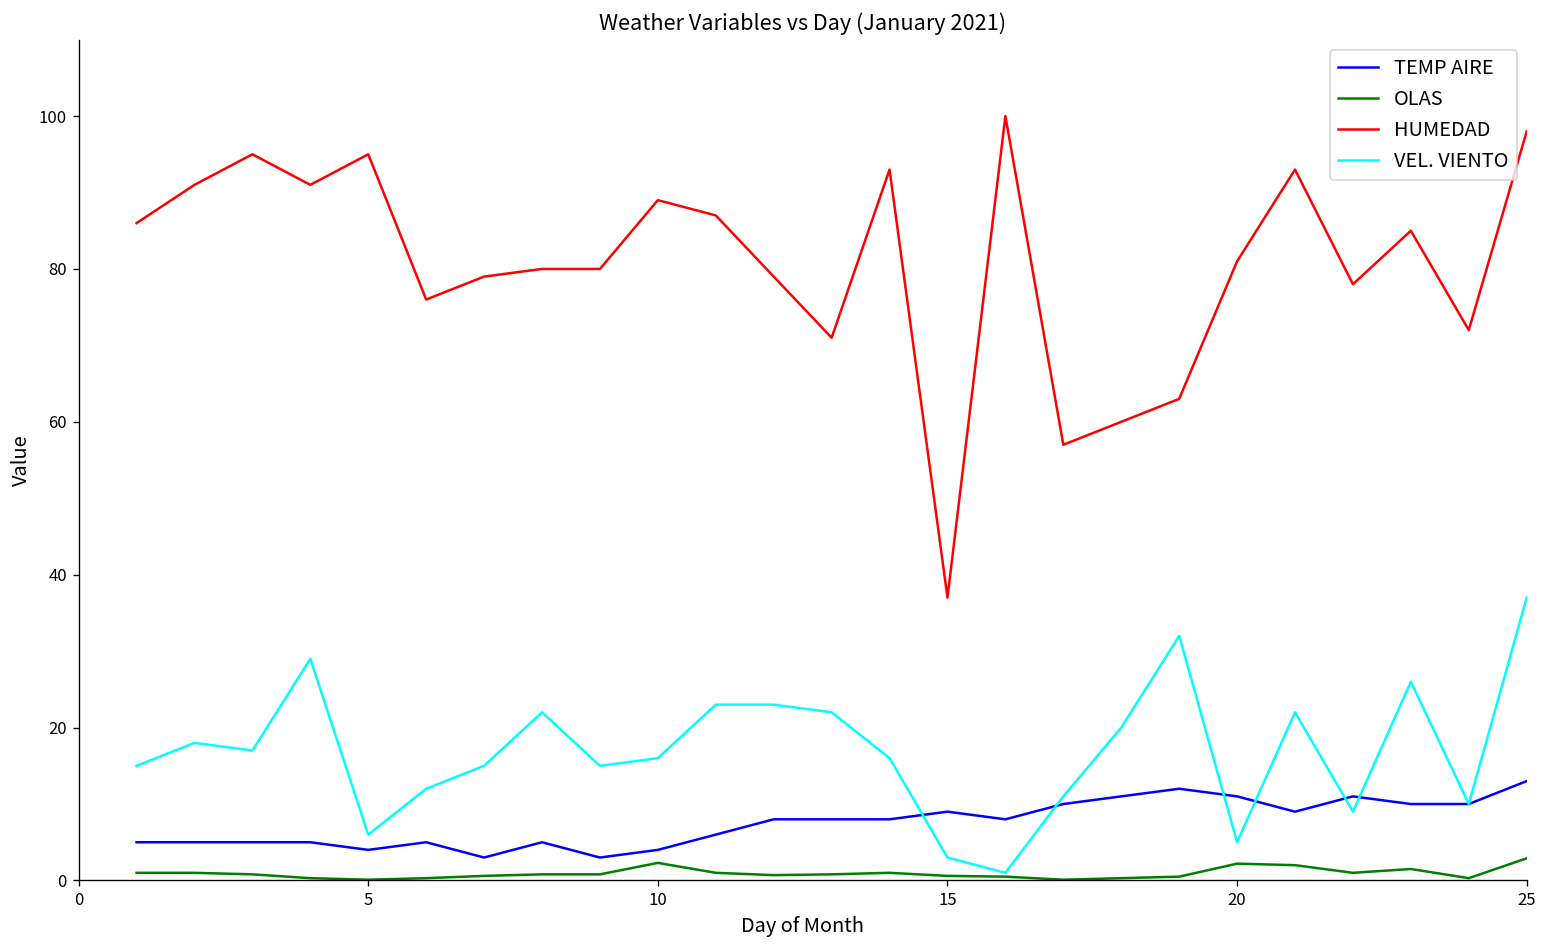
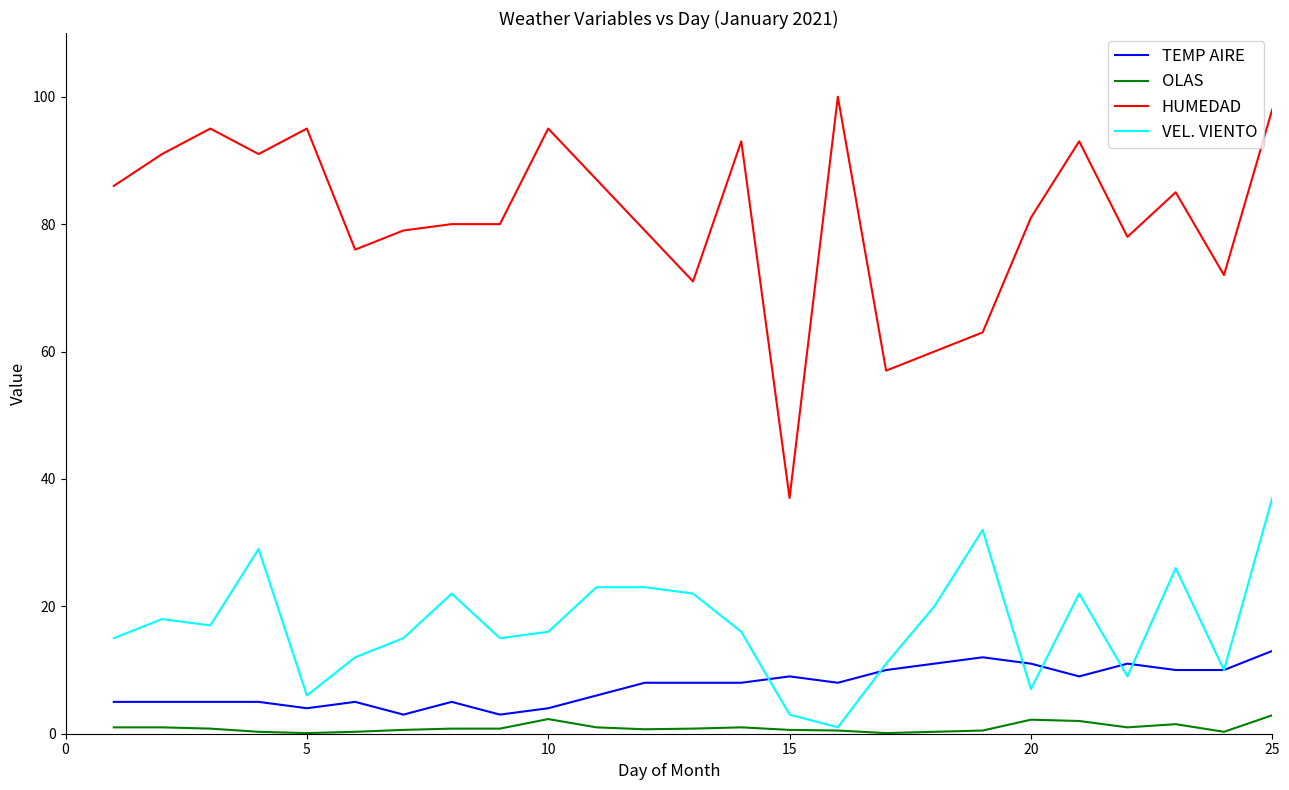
HUMEDAD, 10: 89 -> 95
VEL. VIENTO, 20: 5 -> 7
